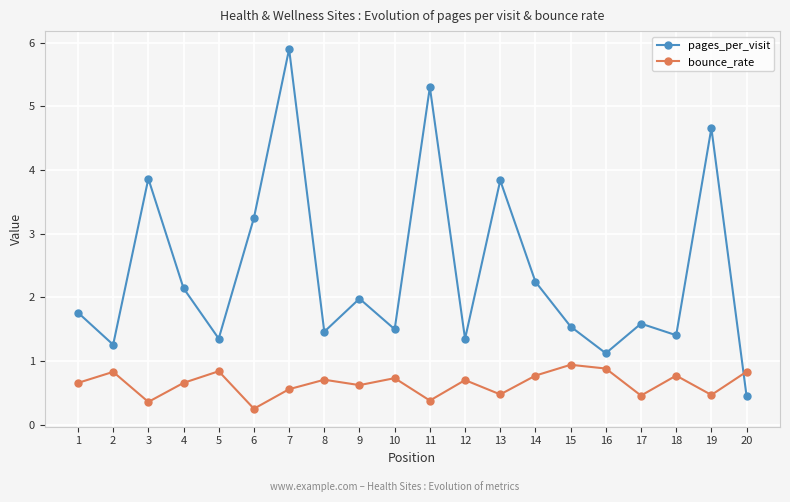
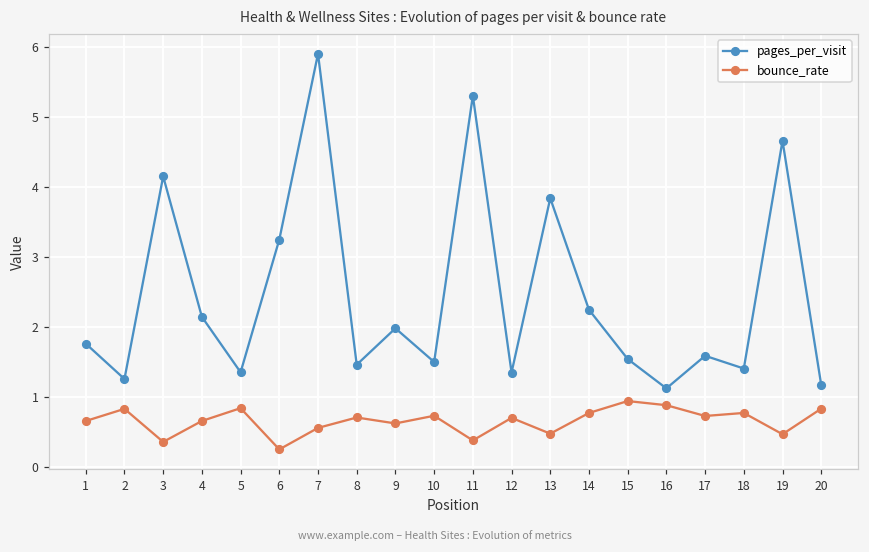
pages_per_visit, 3: 3.9 -> 4.2
bounce_rate, 17: 0.5 -> 0.7
pages_per_visit, 20: 0.4 -> 1.2
